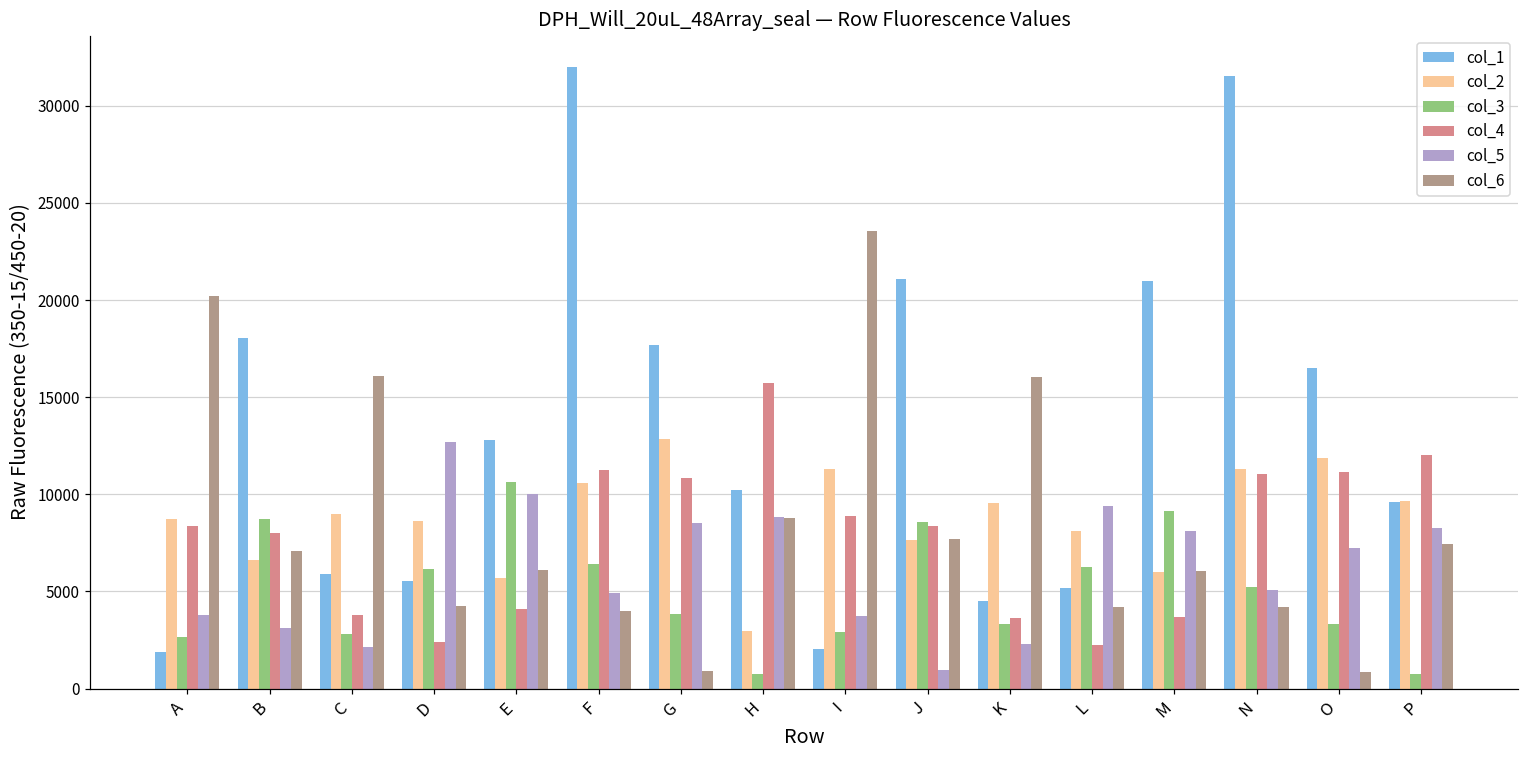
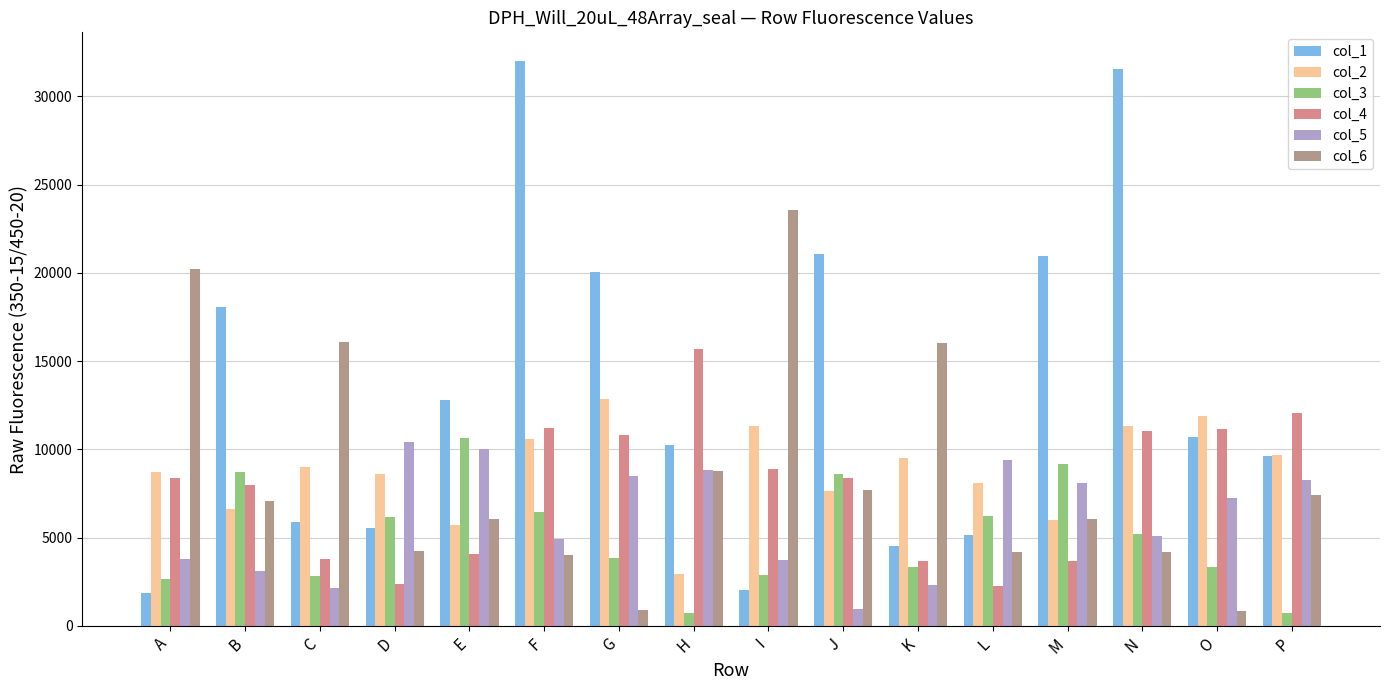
col_5, D: 12700 -> 10400
col_1, G: 17700 -> 20000
col_1, O: 16500 -> 10700
